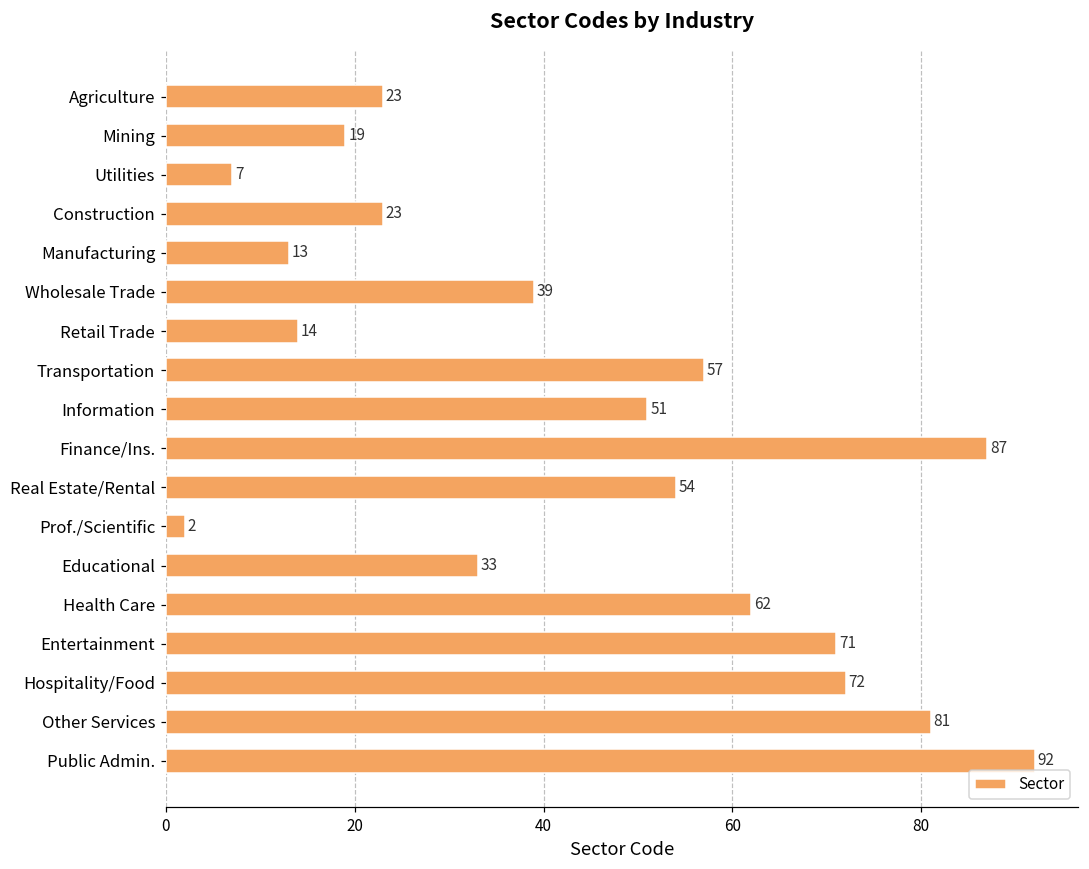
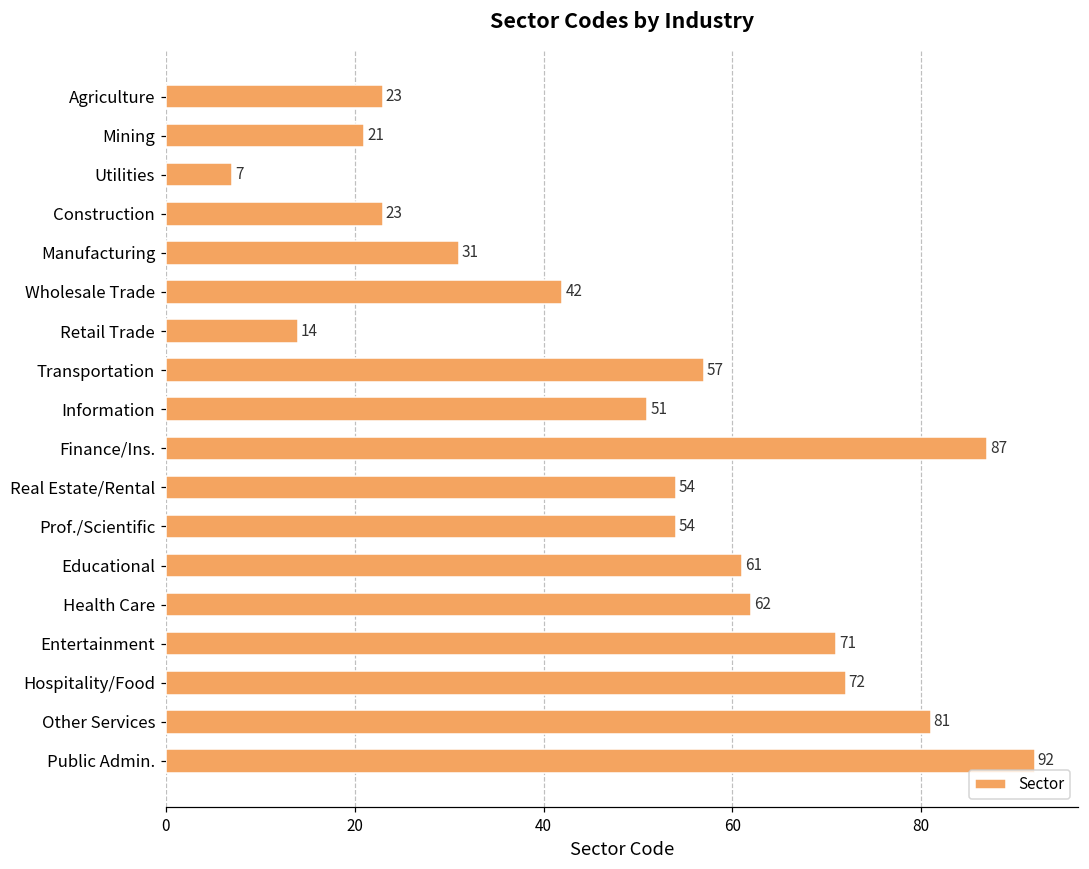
Mining: 19 -> 21
Manufacturing: 13 -> 31
Wholesale Trade: 39 -> 42
Prof./Scientific: 2 -> 54
Educational: 33 -> 61
